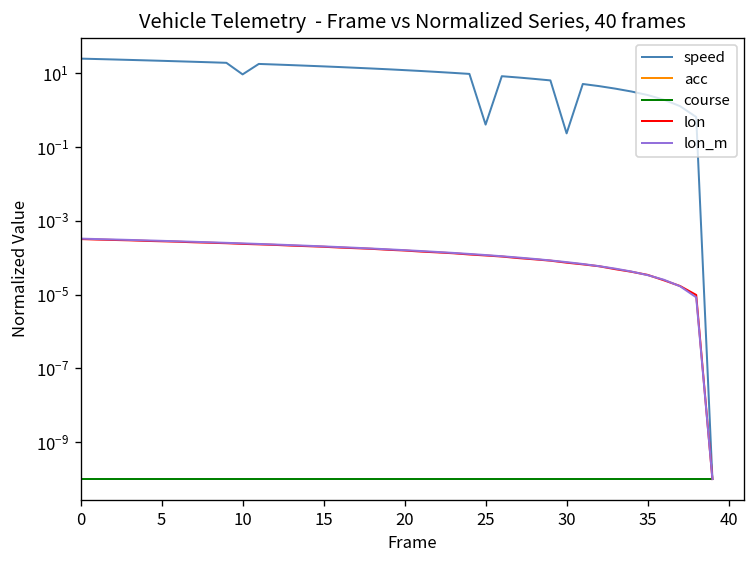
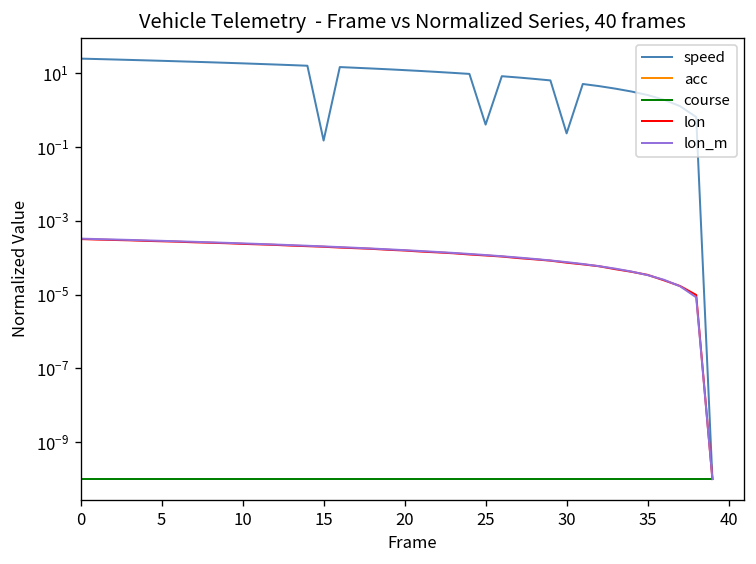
speed, 10: 9 -> 20
speed, 15: 20 -> 0.2
